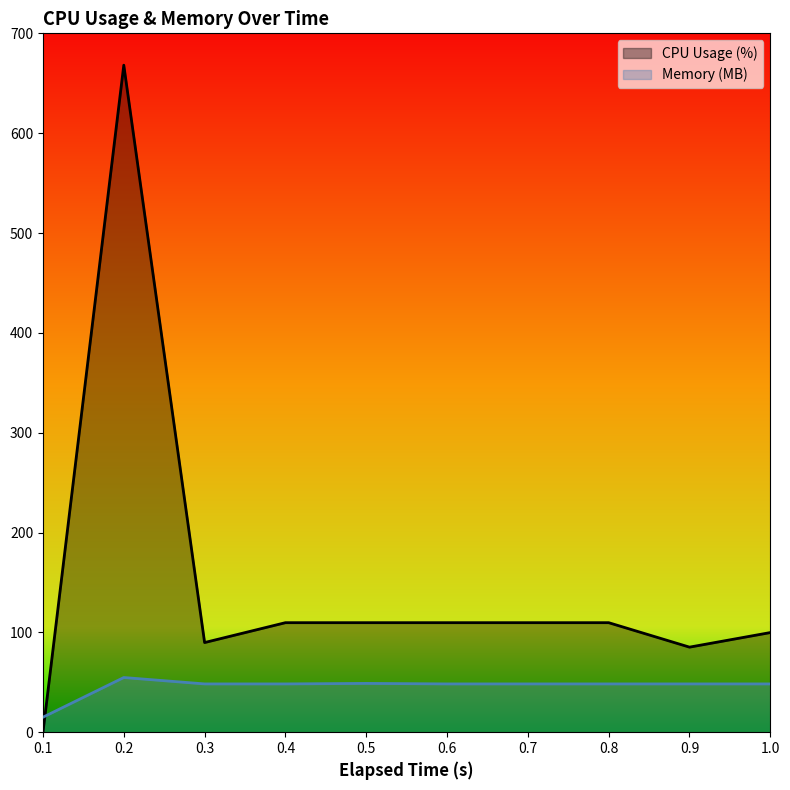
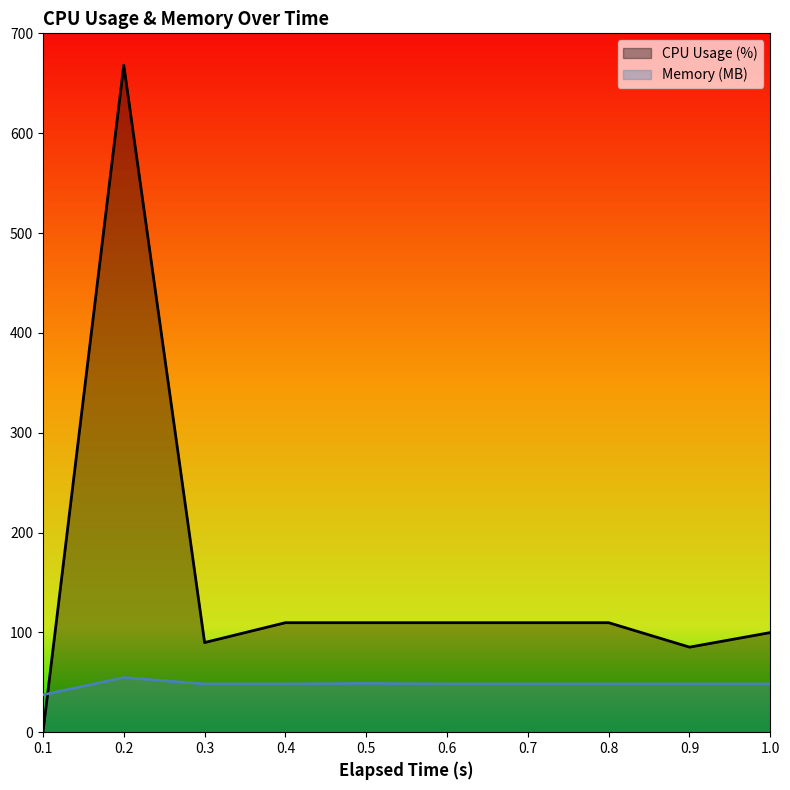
Memory (MB), 0.1: 20 -> 40
